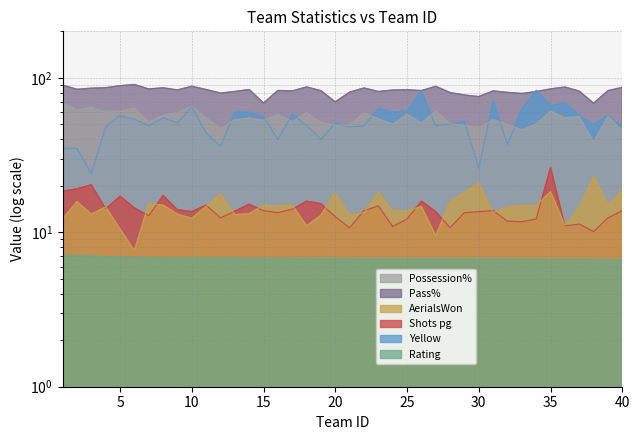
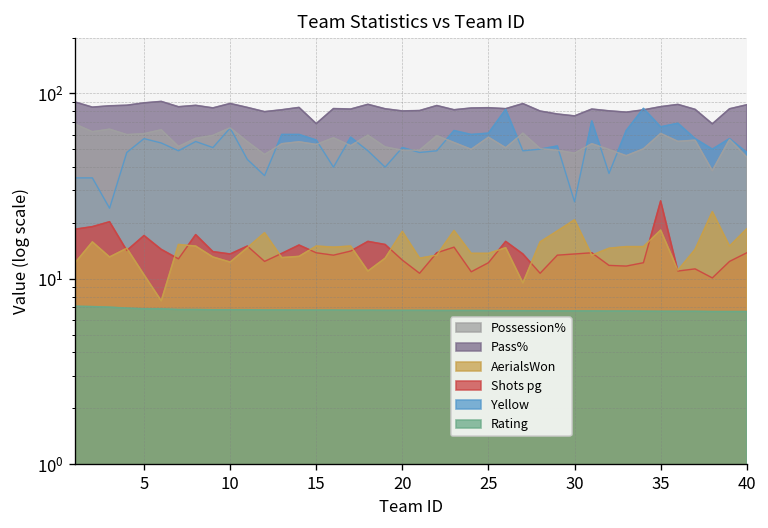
Pass%, 20: 70 -> 80
